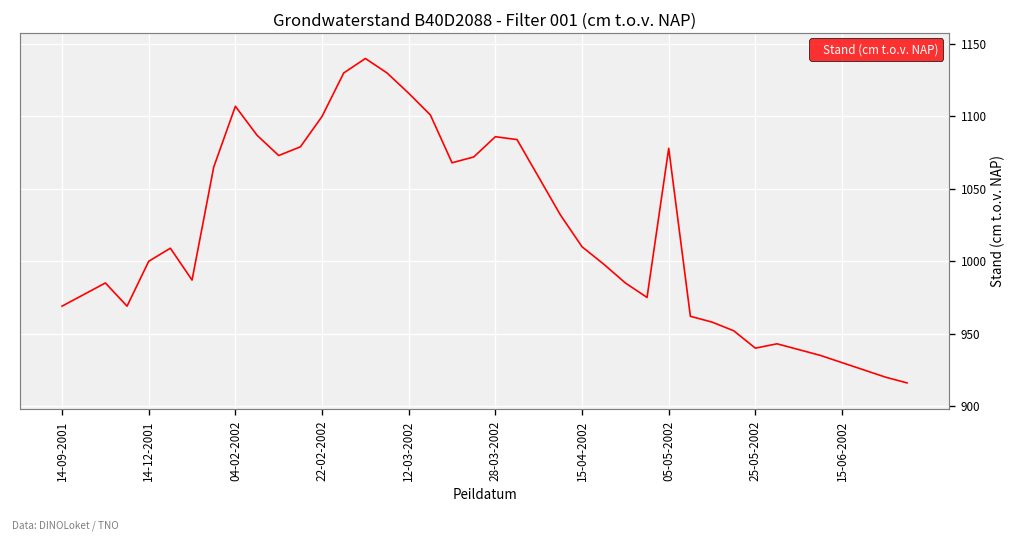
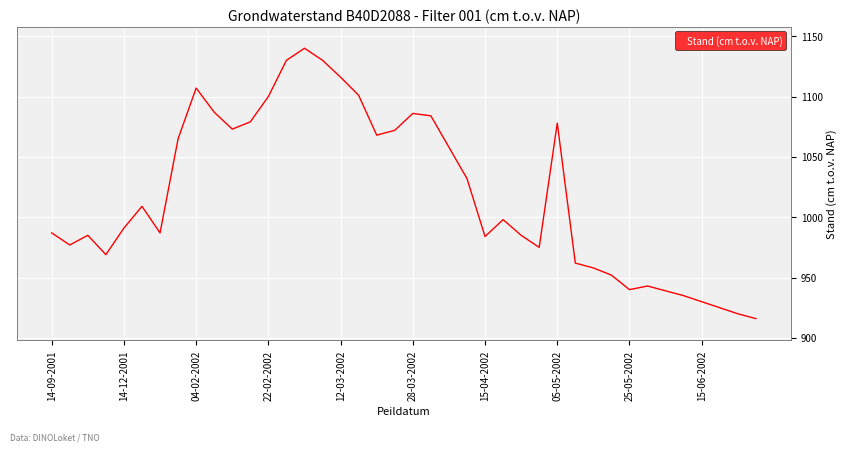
14-09-2001: 969 -> 987
14-12-2001: 1000 -> 991
15-04-2002: 1010 -> 984
